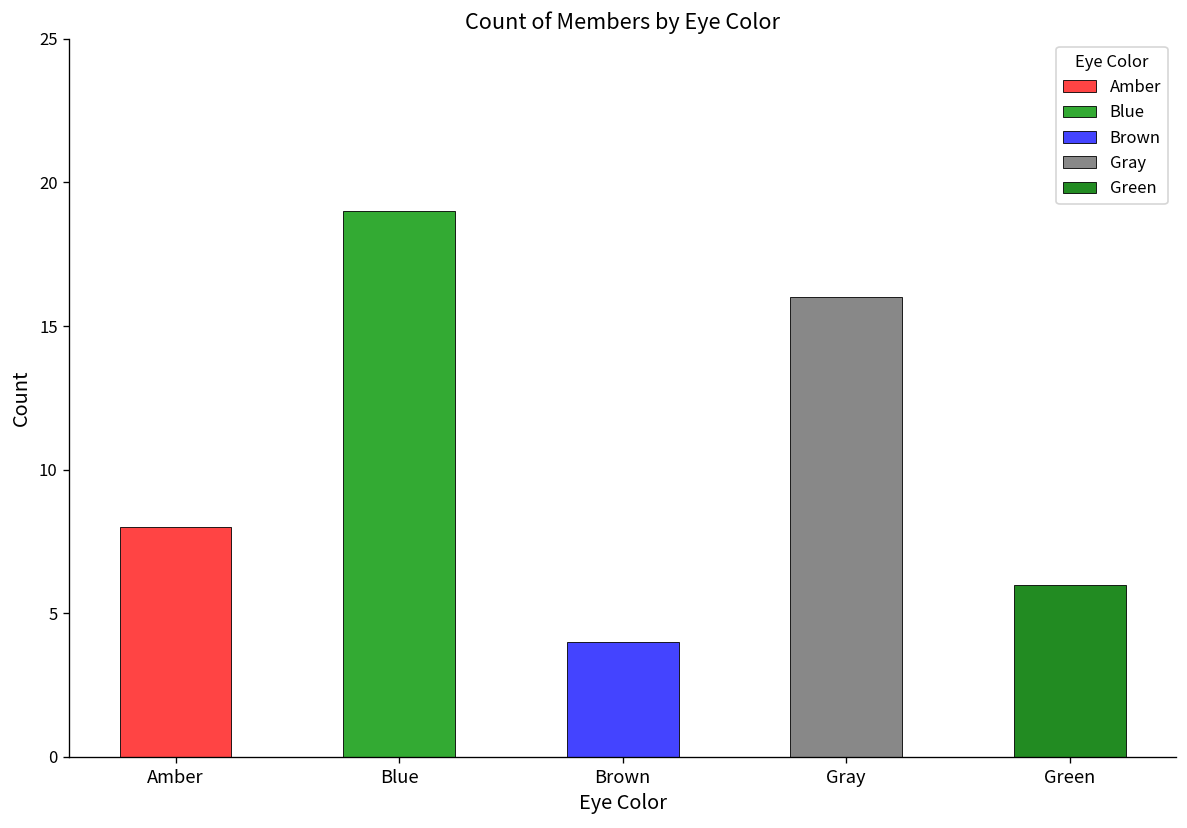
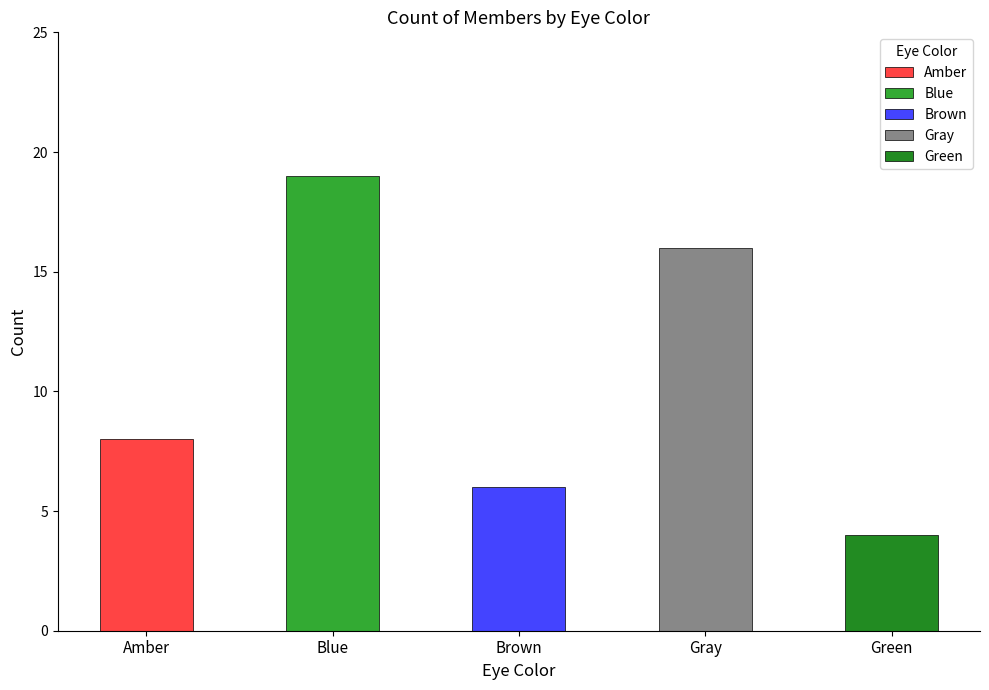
Brown: 4 -> 6
Green: 6 -> 4
